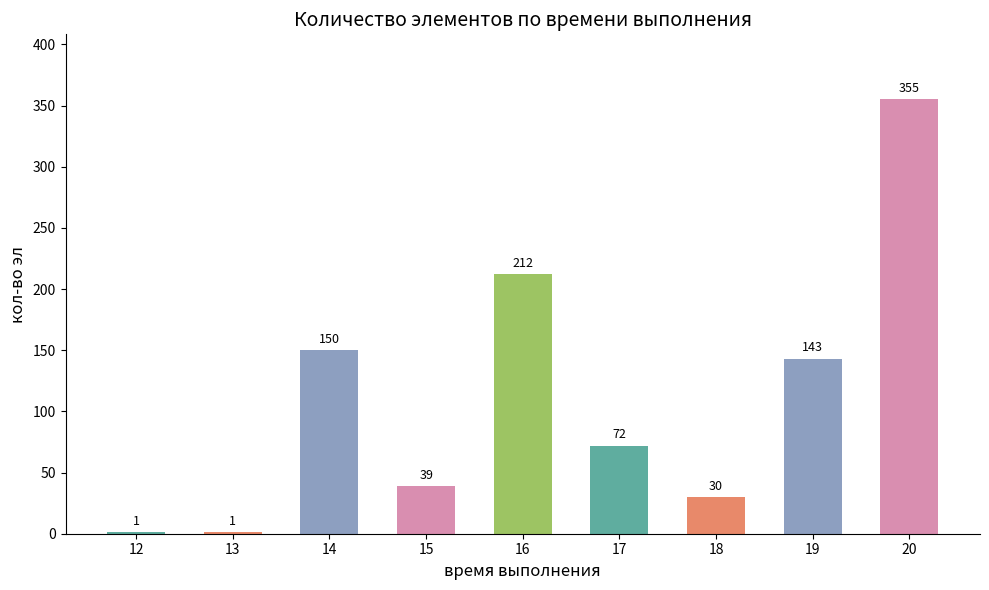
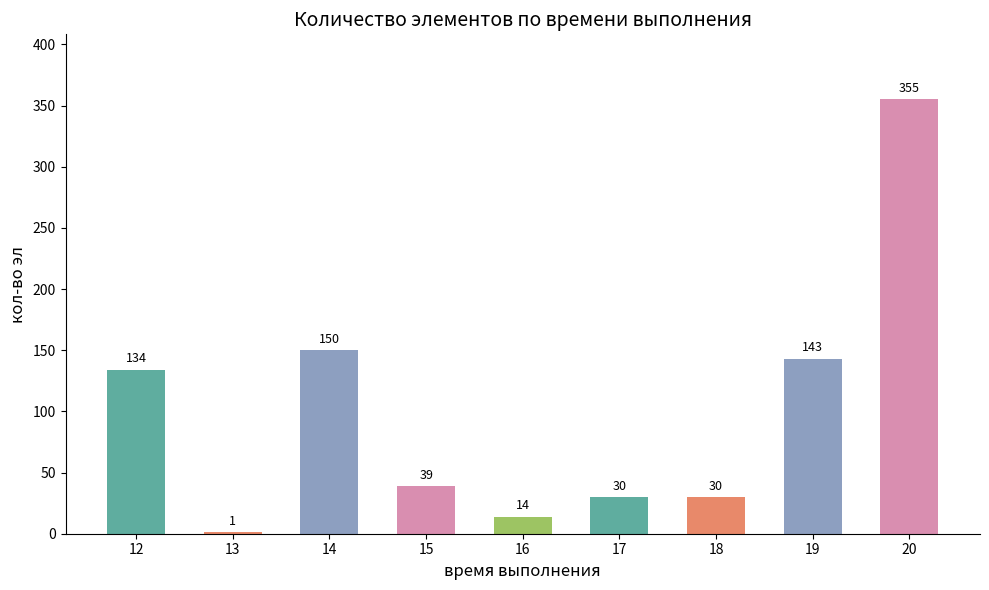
12: 1 -> 134
16: 212 -> 14
17: 72 -> 30
